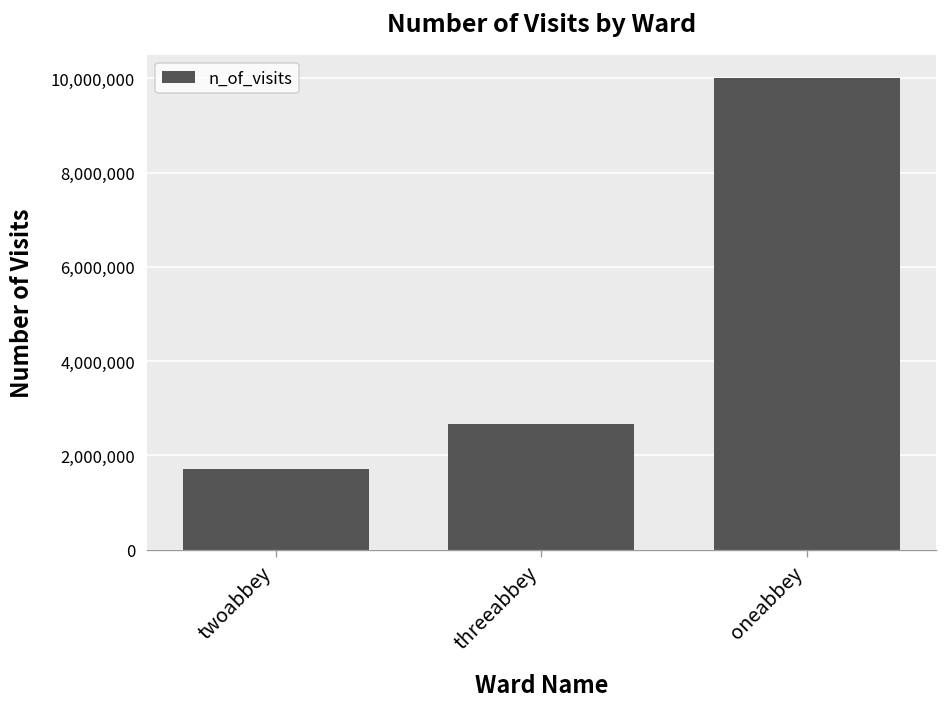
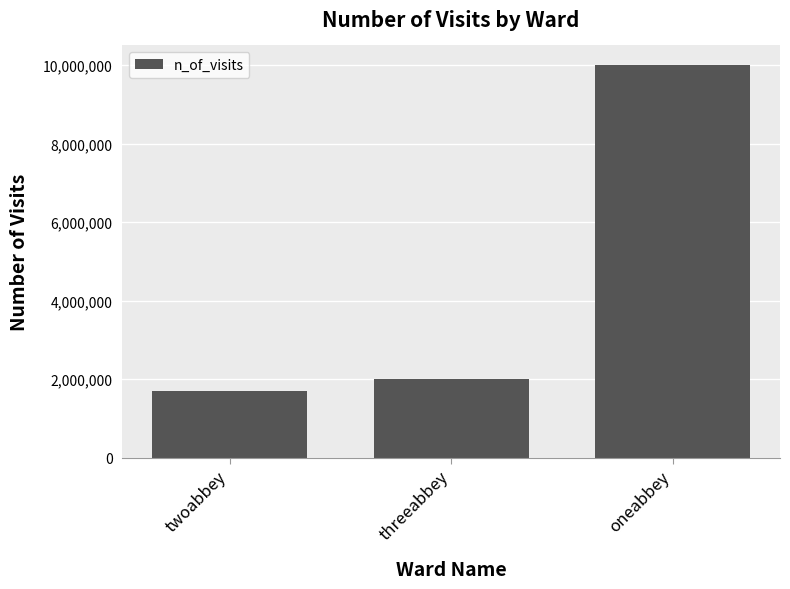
threeabbey: 2,700,000 -> 2,000,000
